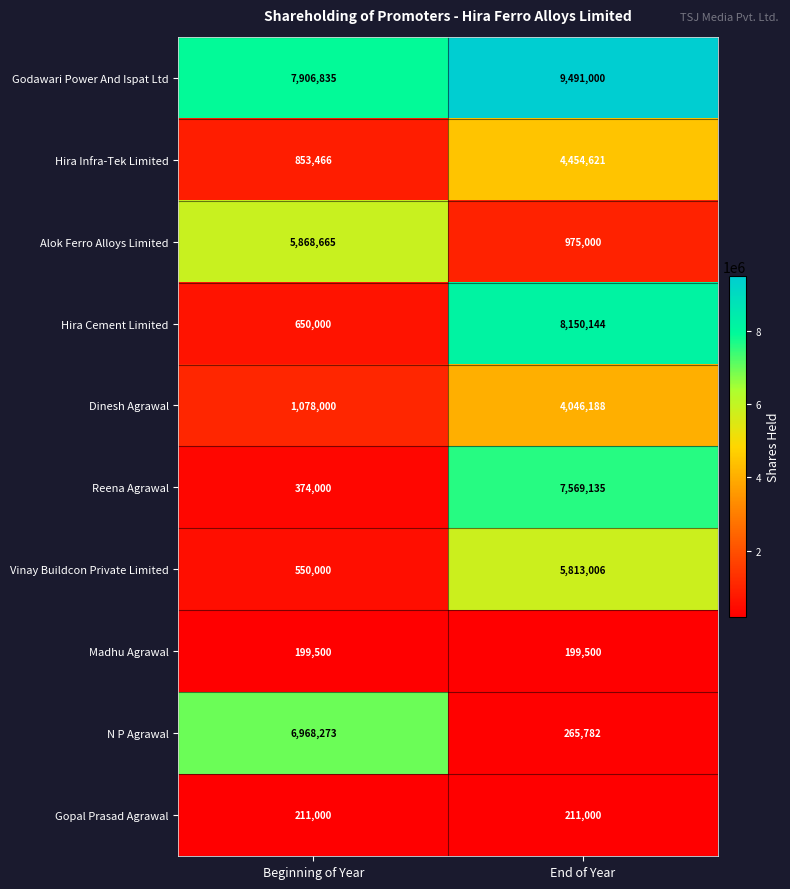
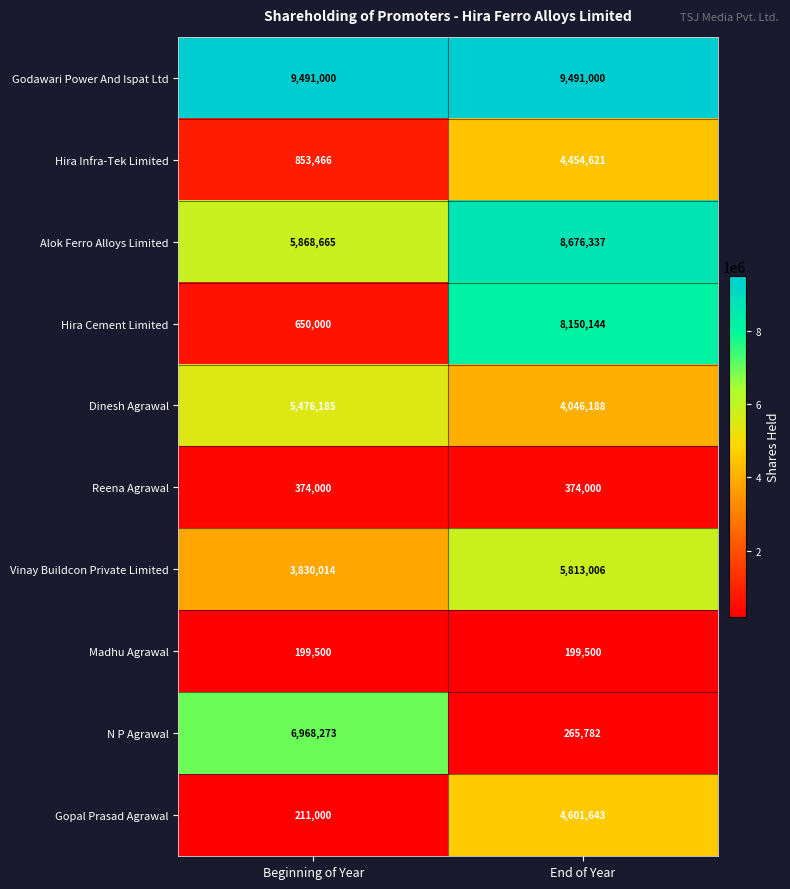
Godawari Power And Ispat Ltd, Beginning of Year: 7,906,835 -> 9,491,000
Alok Ferro Alloys Limited, End of Year: 975,000 -> 8,676,337
Dinesh Agrawal, Beginning of Year: 1,078,000 -> 5,476,185
Reena Agrawal, End of Year: 7,569,135 -> 374,000
Vinay Buildcon Private Limited, Beginning of Year: 550,000 -> 3,830,014
Gopal Prasad Agrawal, End of Year: 211,000 -> 4,601,643
